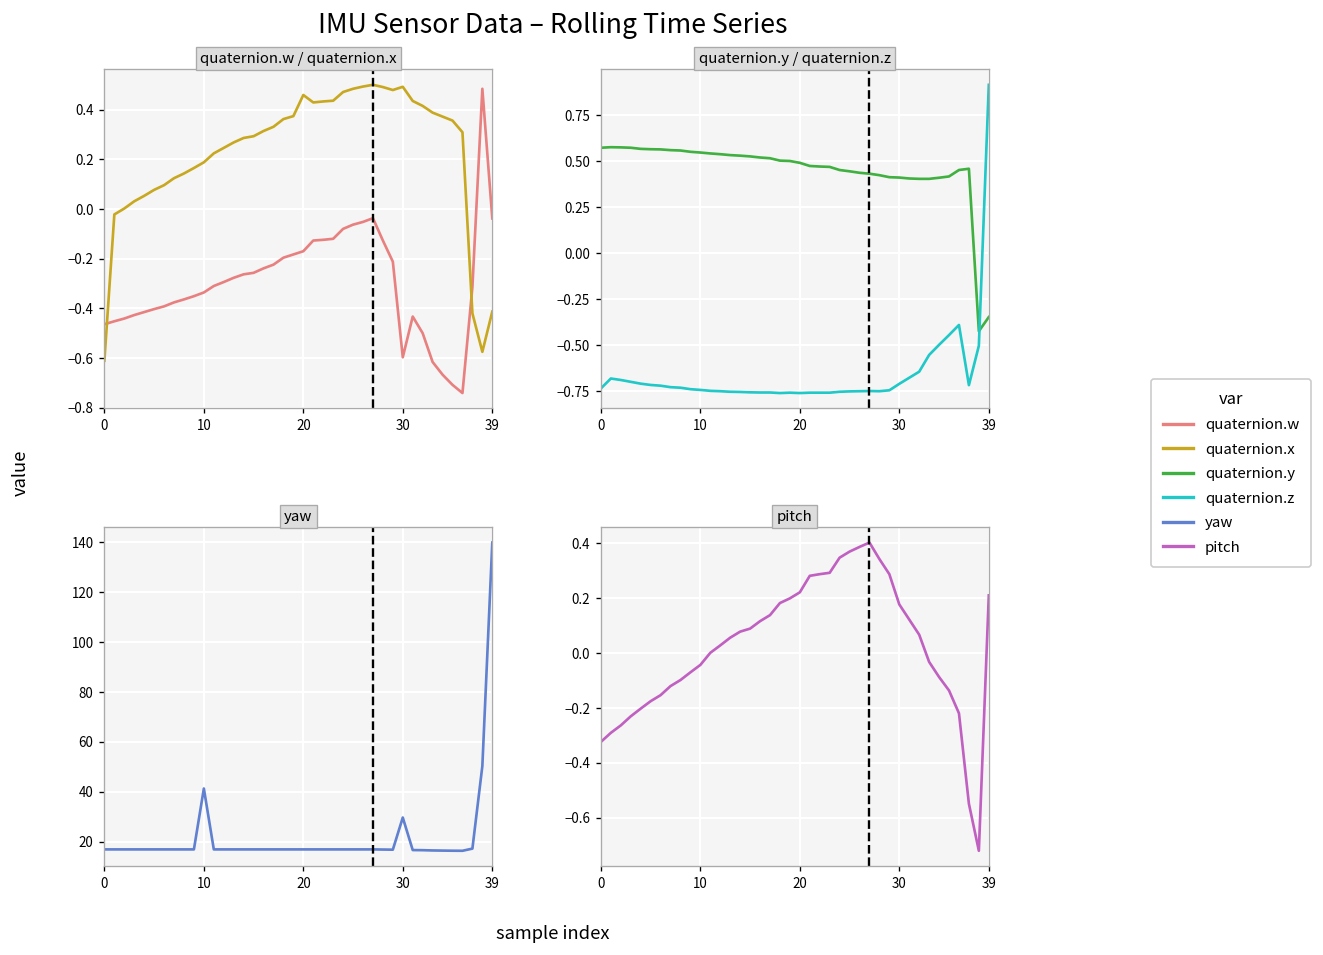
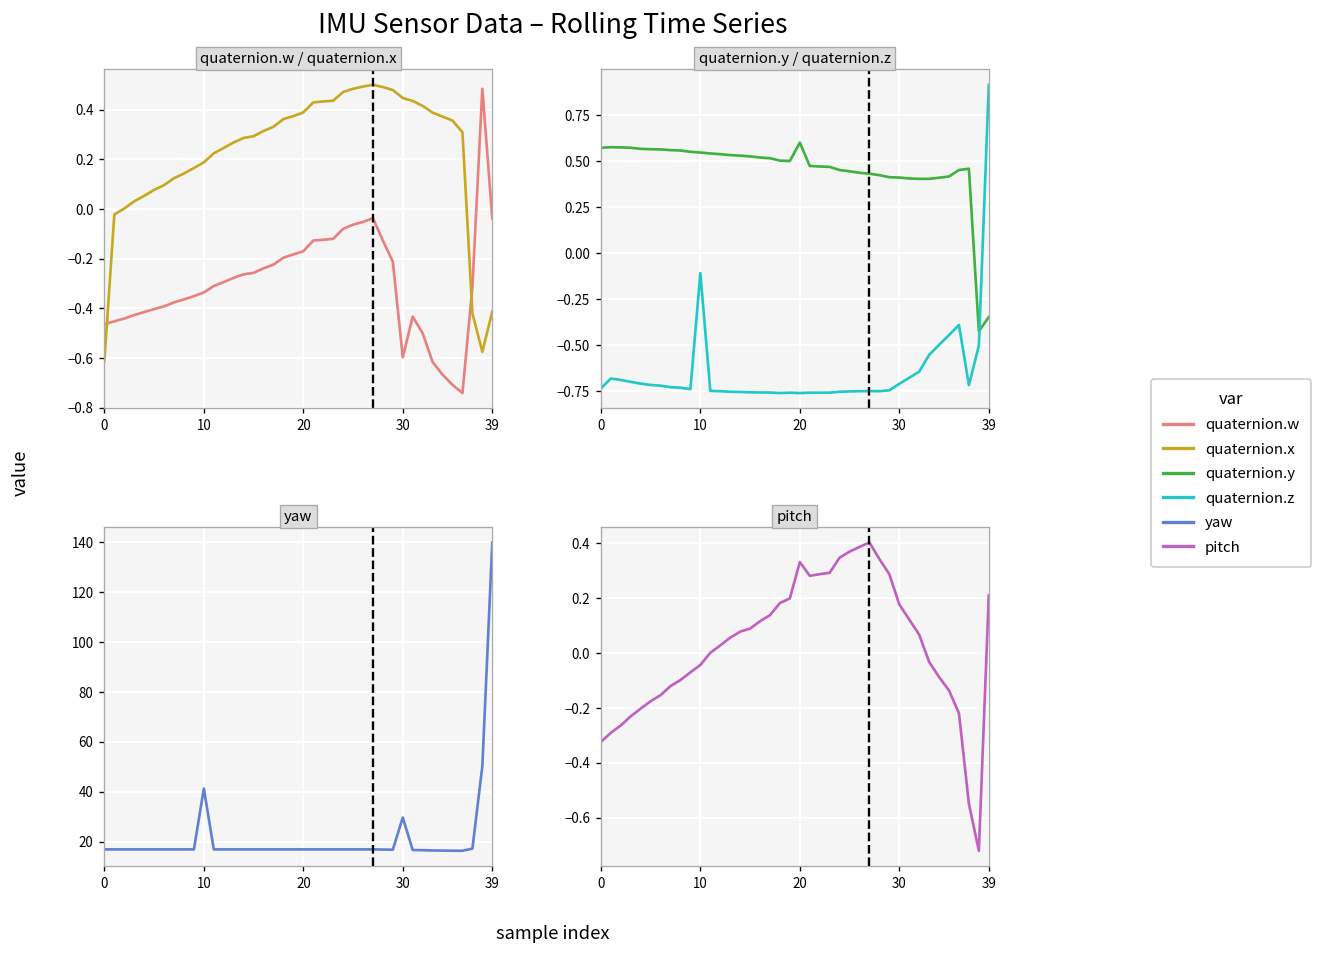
quaternion.w / quaternion.x, quaternion.x, 20: 0.46 -> 0.39
quaternion.w / quaternion.x, quaternion.x, 30: 0.49 -> 0.45
quaternion.y / quaternion.z, quaternion.z, 10: -0.74 -> -0.11
quaternion.y / quaternion.z, quaternion.y, 20: 0.49 -> 0.60
pitch, 20: 0.22 -> 0.33
